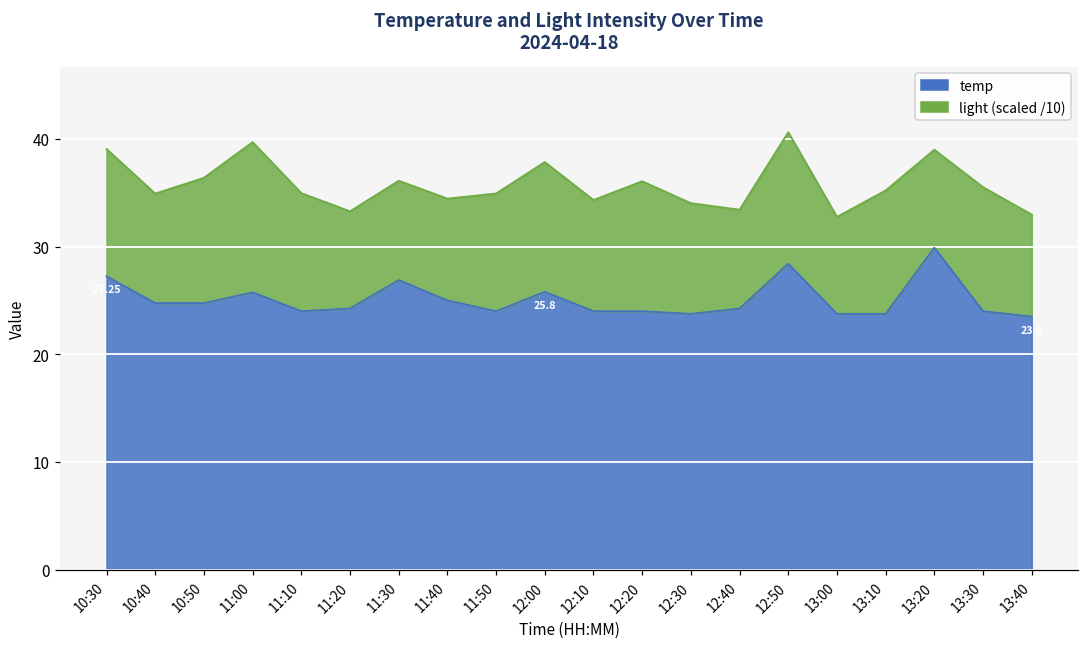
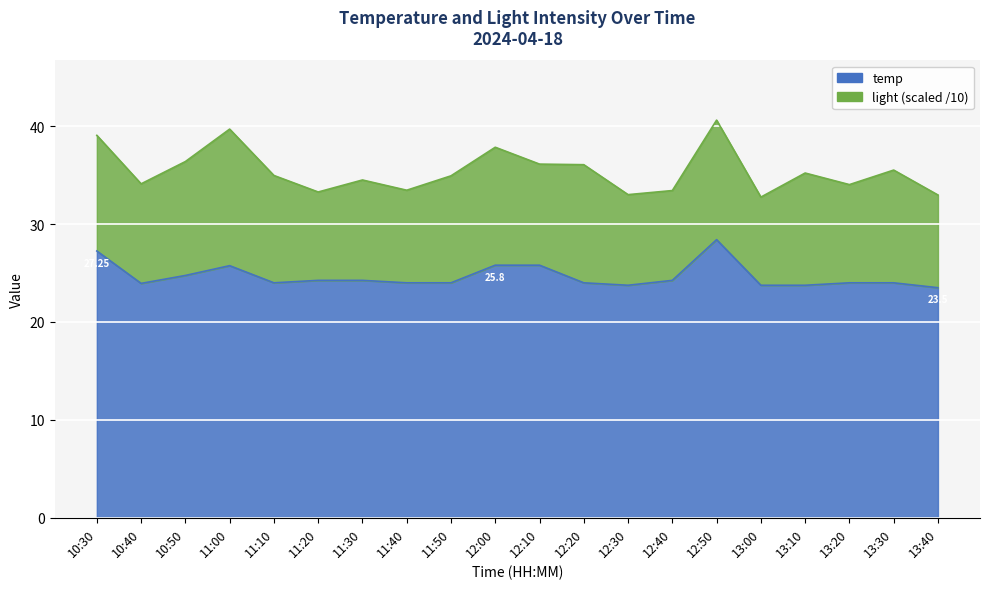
temp, 10:40: 25 -> 24
temp, 11:30: 27 -> 24
light (scaled /10), 11:30: 9 -> 10
temp, 11:40: 25 -> 24
temp, 12:10: 24 -> 26
light (scaled /10), 12:30: 10 -> 9
temp, 13:20: 30 -> 24
light (scaled /10), 13:20: 9 -> 10
